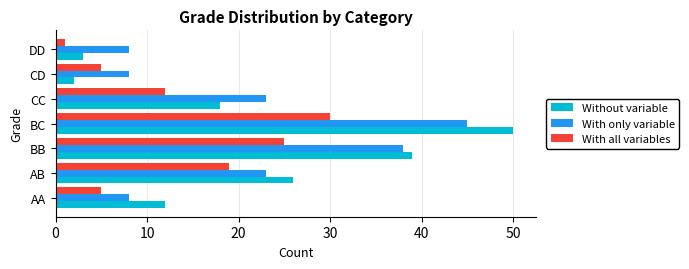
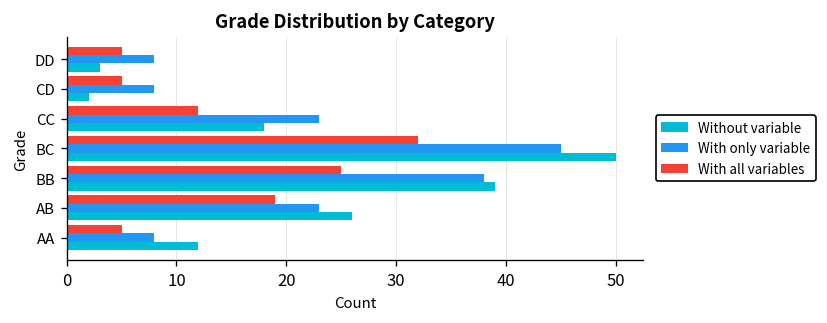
With all variables, DD: 1 -> 5
With all variables, BC: 30 -> 32
